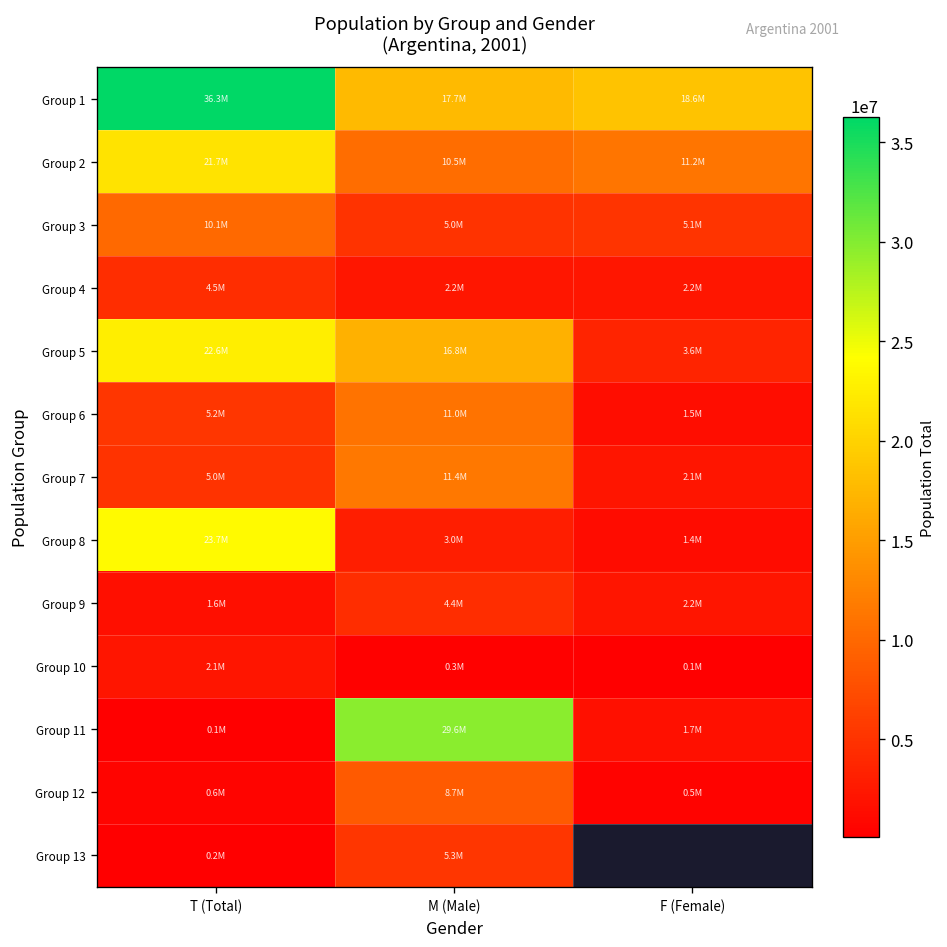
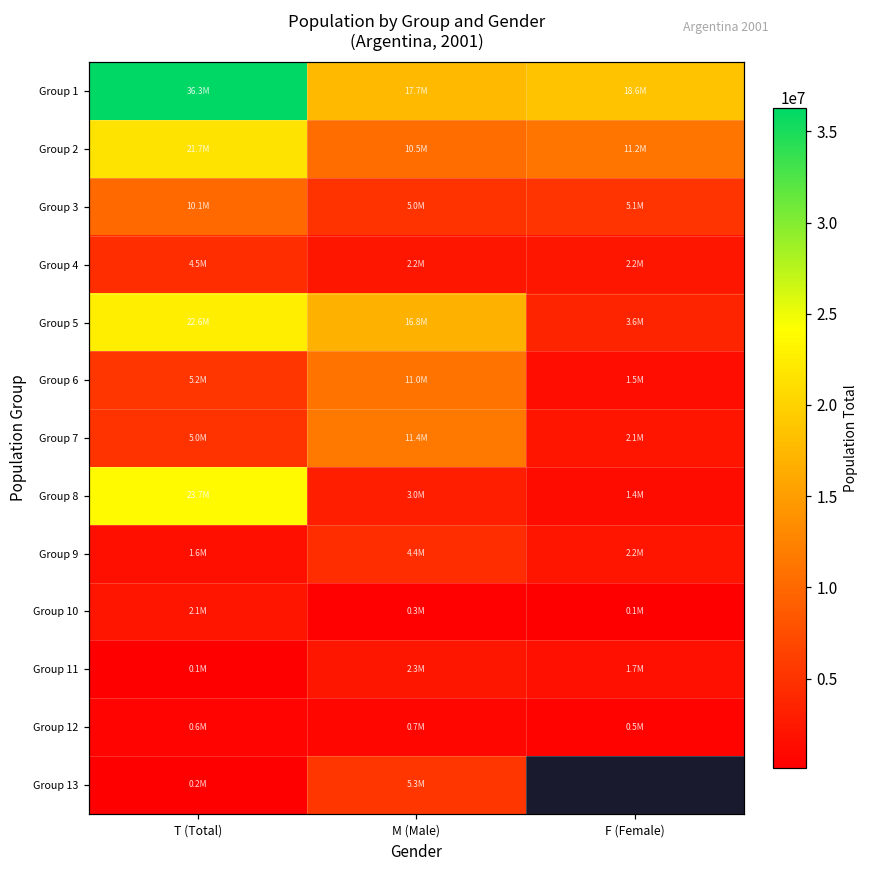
Group 11, M (Male): 29.6M -> 2.3M
Group 12, M (Male): 8.7M -> 0.7M
